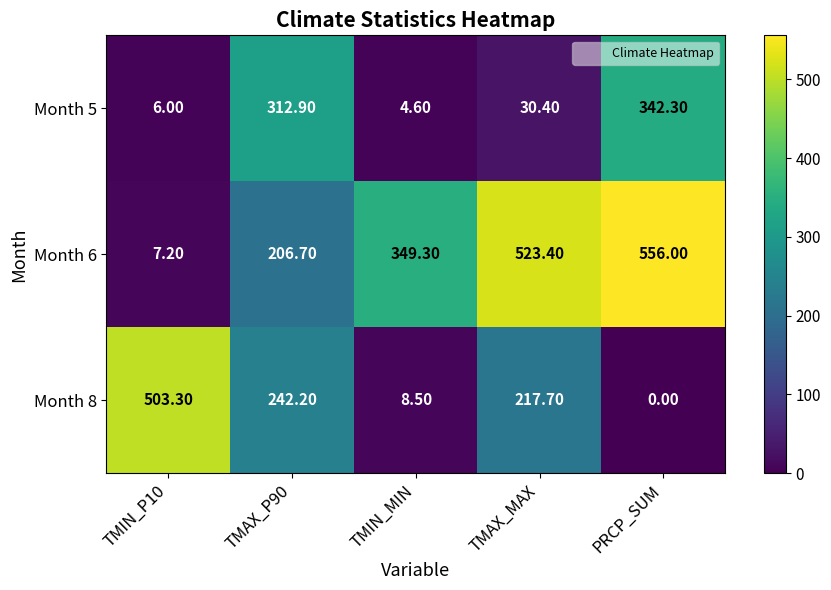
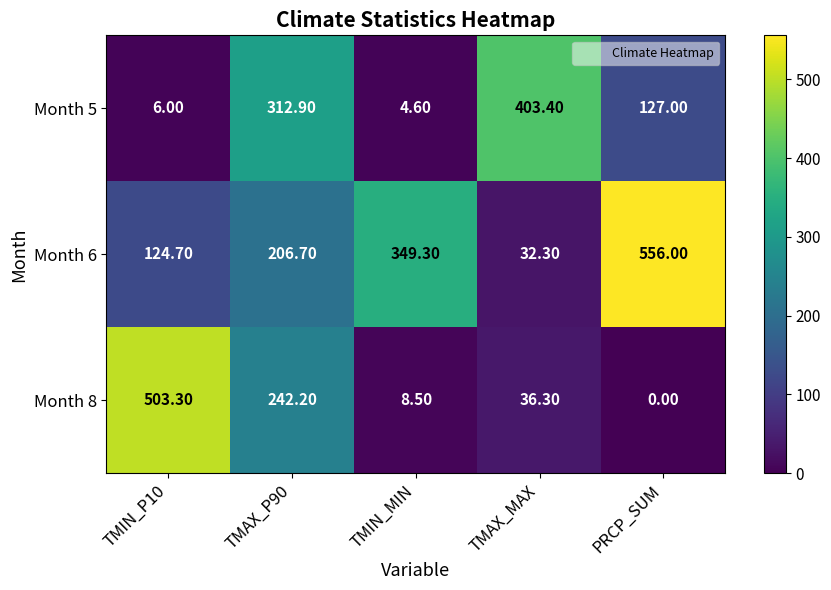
Month 5, TMAX_MAX: 30.40 -> 403.40
Month 5, PRCP_SUM: 342.30 -> 127.00
Month 6, TMIN_P10: 7.20 -> 124.70
Month 6, TMAX_MAX: 523.40 -> 32.30
Month 8, TMAX_MAX: 217.70 -> 36.30
